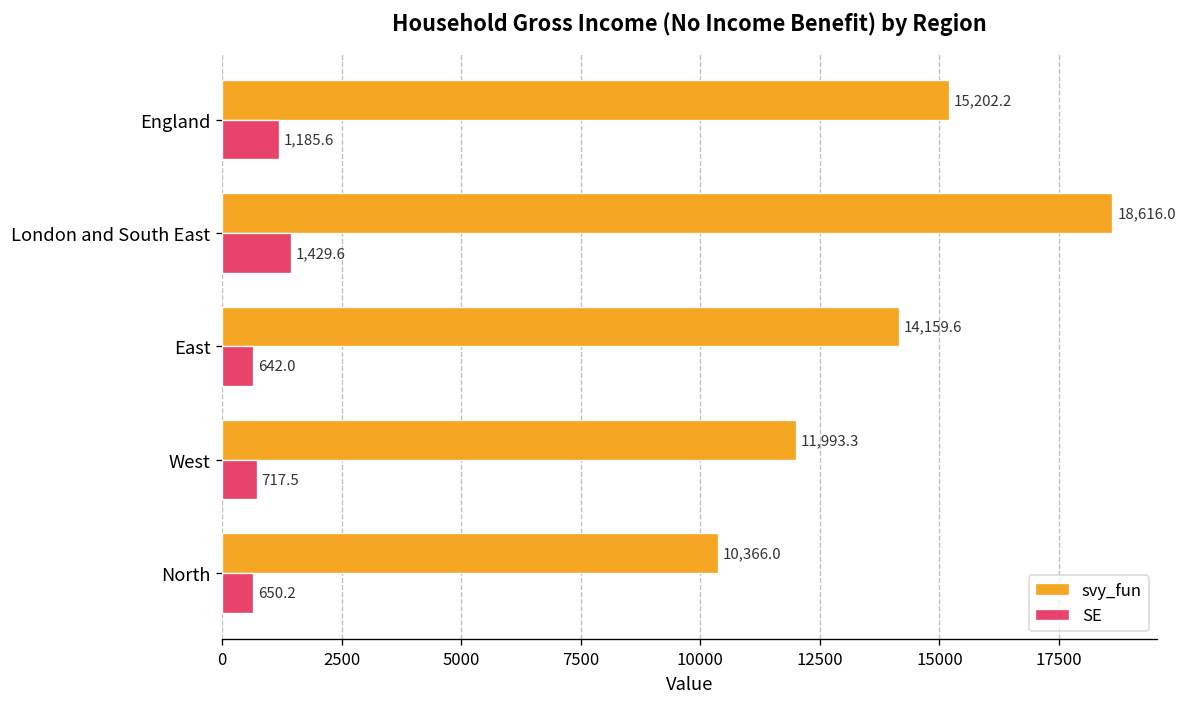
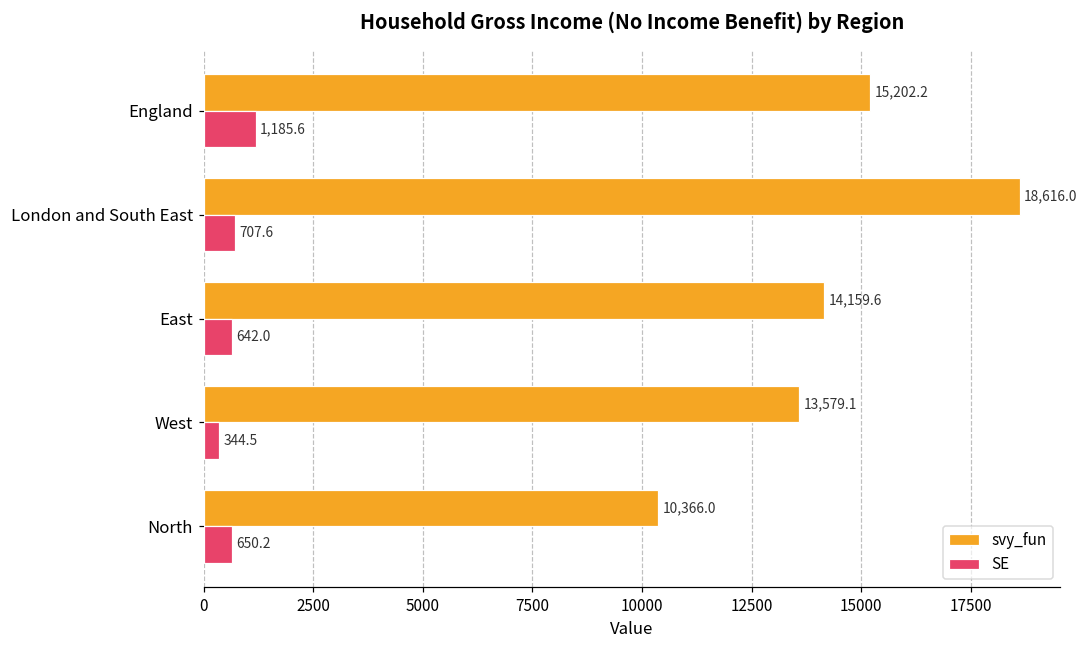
SE, London and South East: 1,429.6 -> 707.6
svy_fun, West: 11,993.3 -> 13,579.1
SE, West: 717.5 -> 344.5
